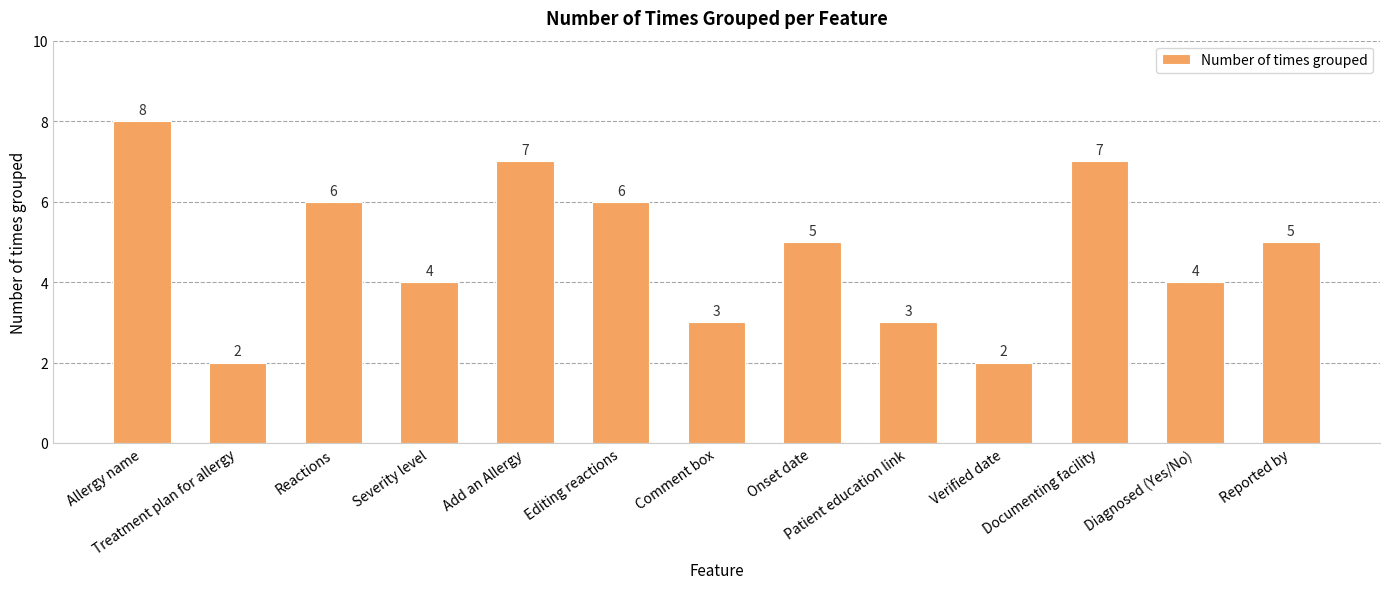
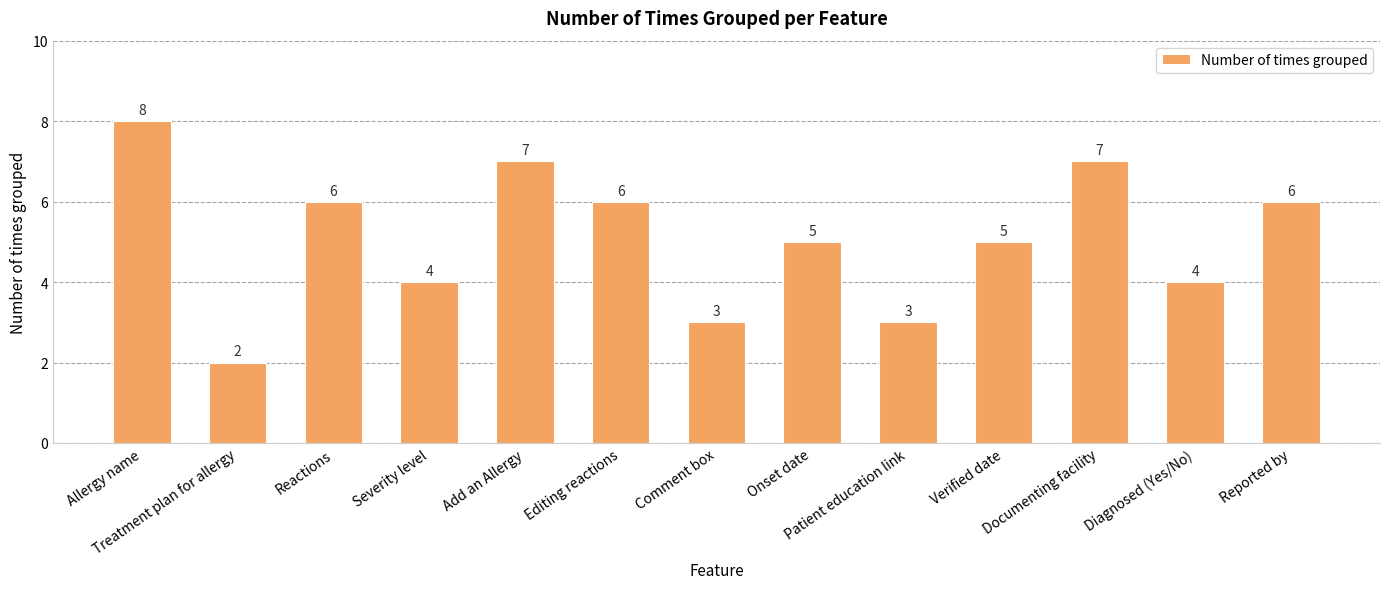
Verified date: 2 -> 5
Reported by: 5 -> 6
